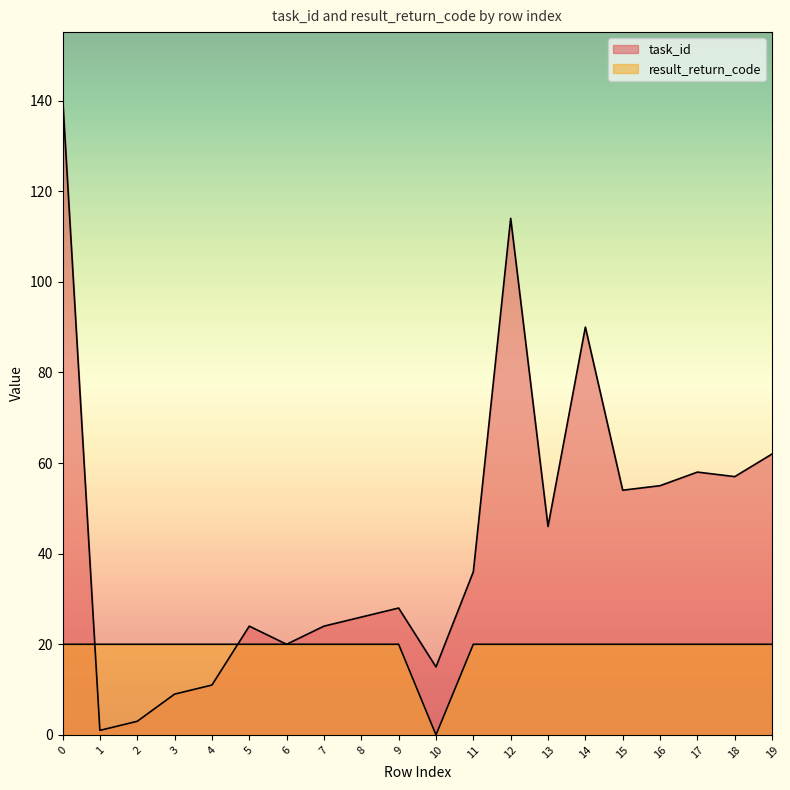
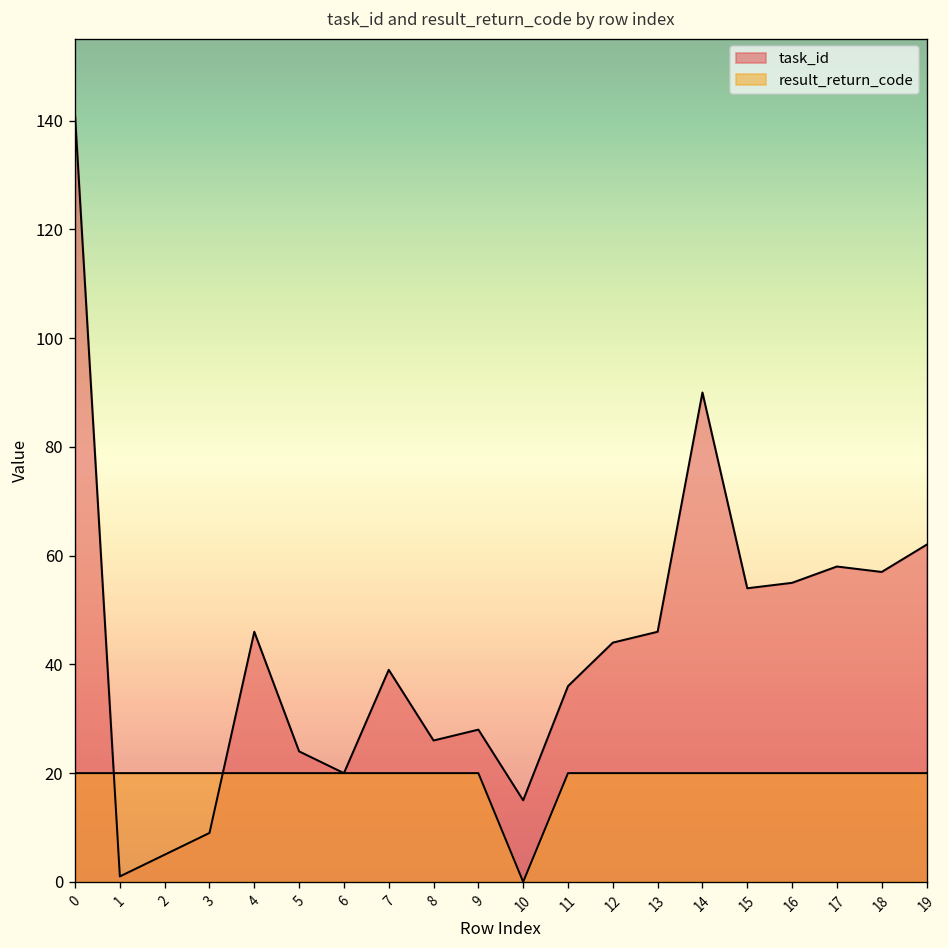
task_id, 2: 3 -> 5
task_id, 4: 11 -> 46
task_id, 7: 24 -> 39
task_id, 12: 114 -> 44
